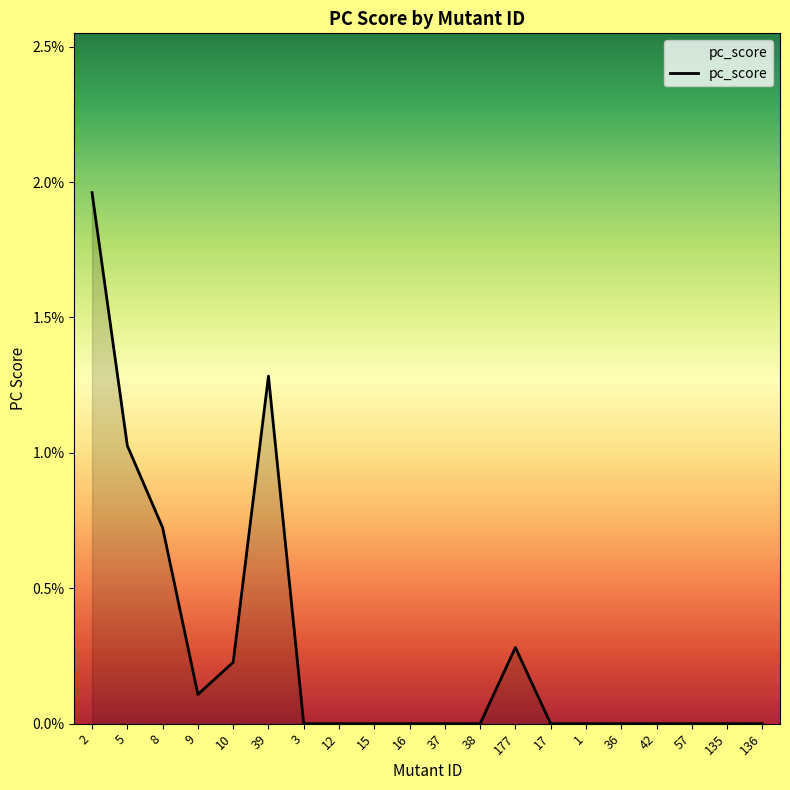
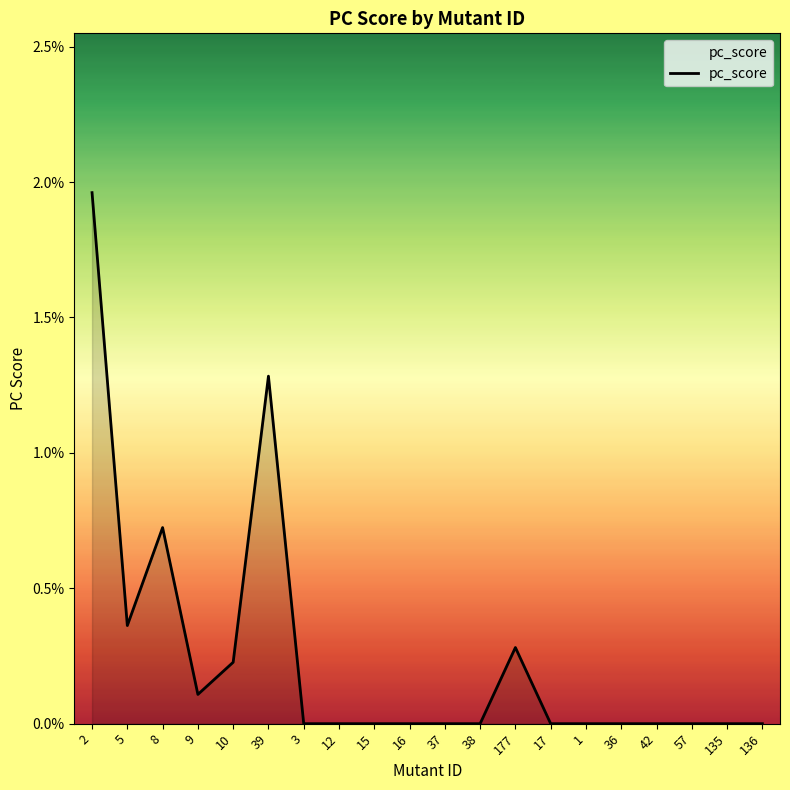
5: 1.03% -> 0.36%
